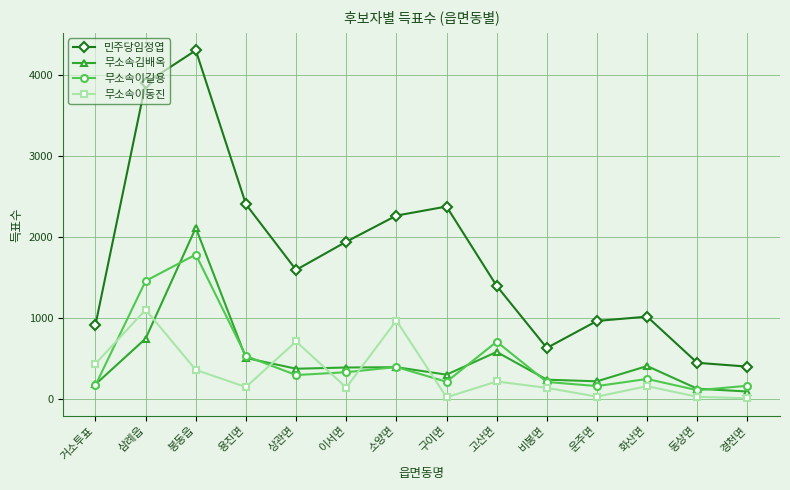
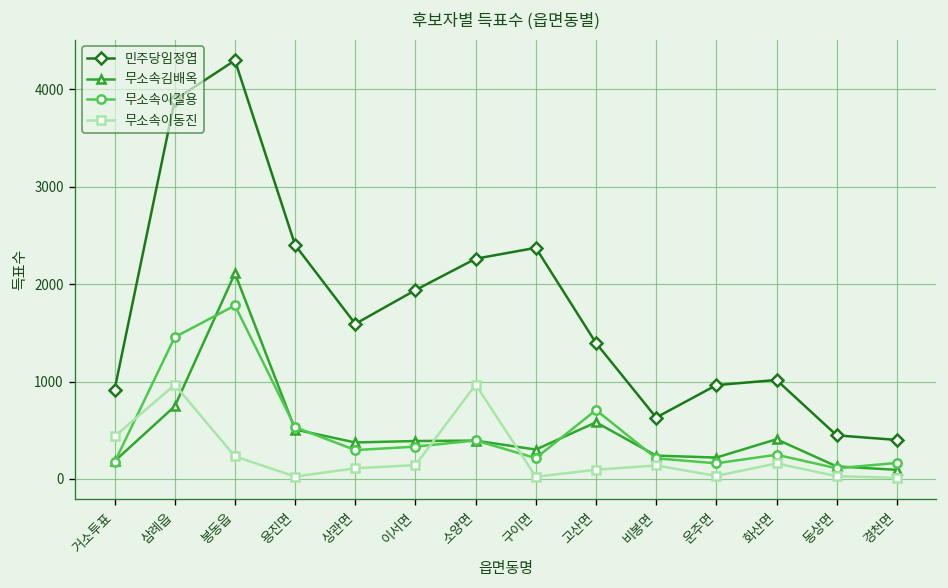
무소속이동진, 삼례읍: 1100 -> 1000
무소속이동진, 봉동읍: 400 -> 200
무소속이동진, 용진면: 100 -> 0
무소속이동진, 상관면: 700 -> 100
무소속이동진, 고산면: 200 -> 100
